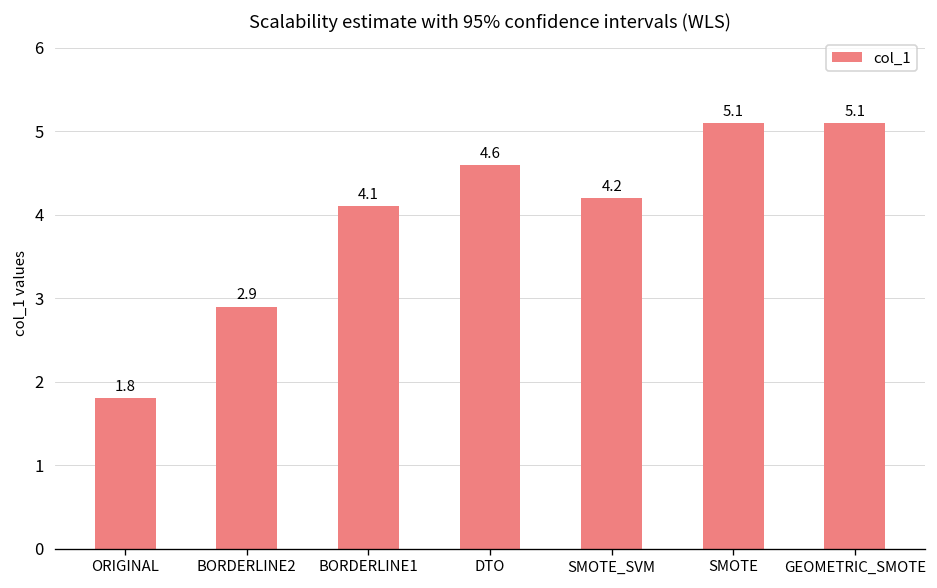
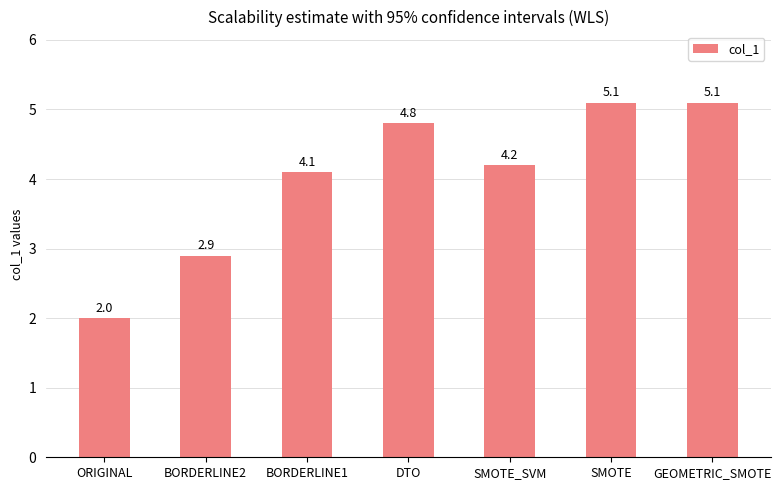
ORIGINAL: 1.8 -> 2.0
DTO: 4.6 -> 4.8
